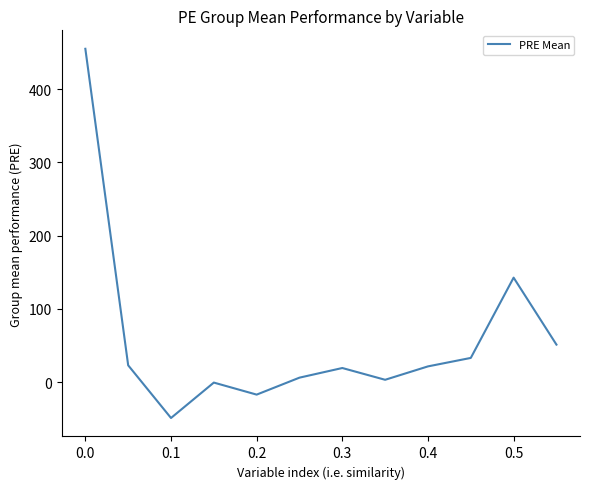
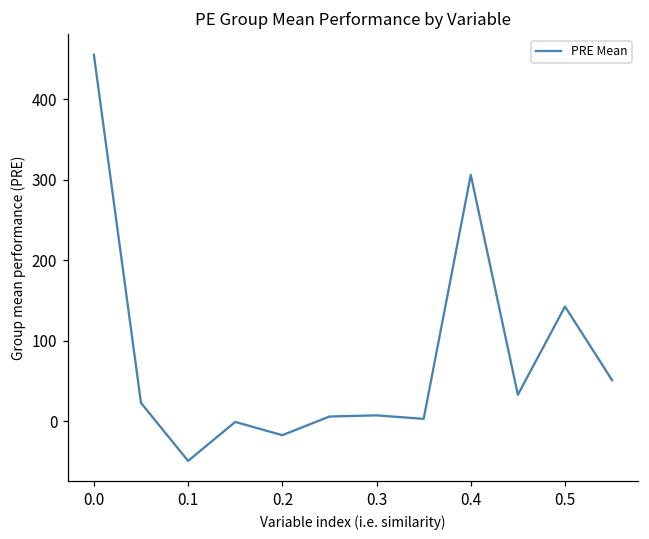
0.3: 20 -> 10
0.4: 20 -> 310
